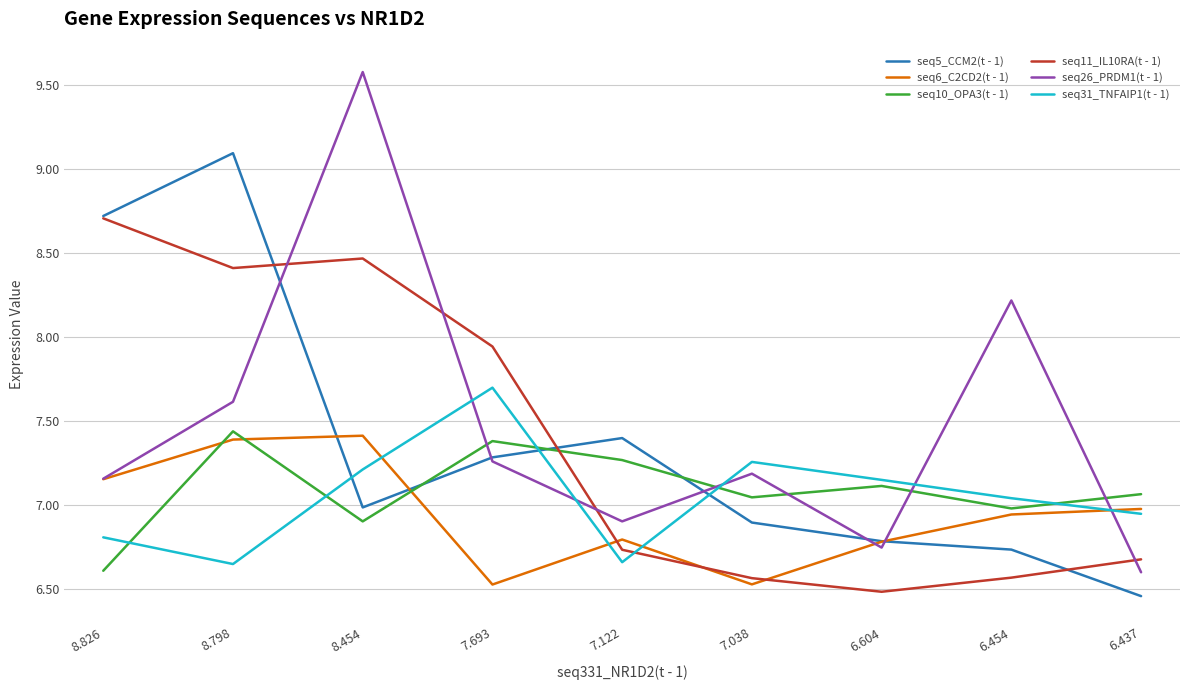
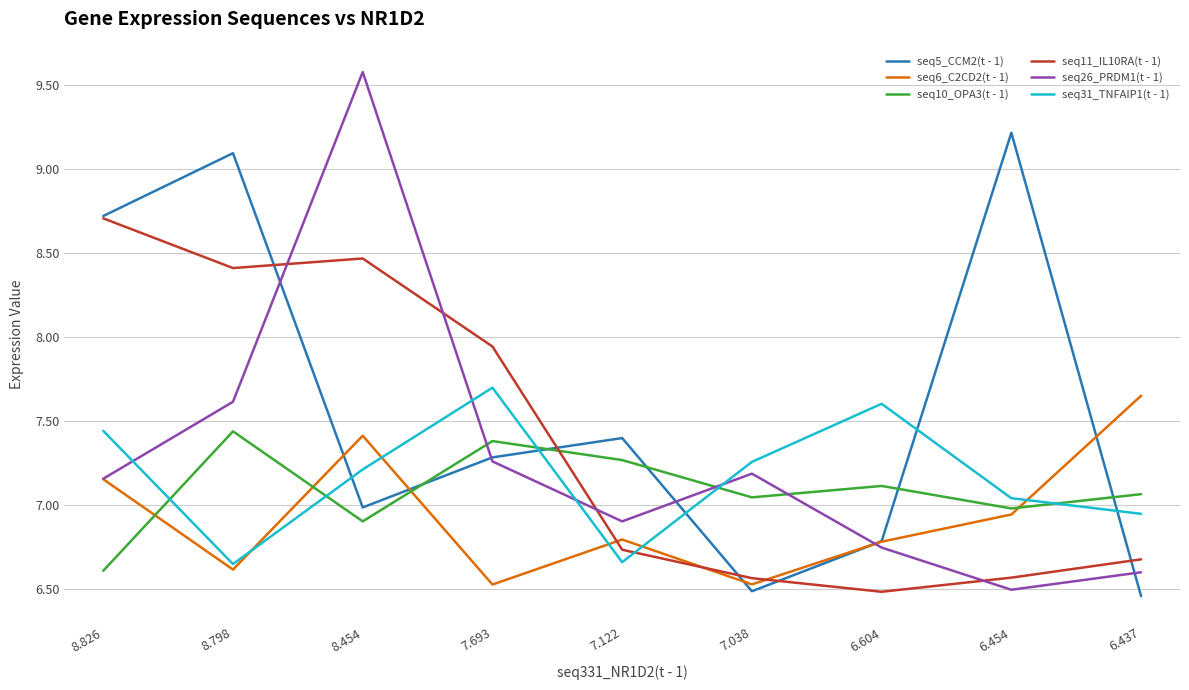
seq31_TNFAIP1(t - 1), 8.826: 6.81 -> 7.44
seq6_C2CD2(t - 1), 8.798: 7.39 -> 6.62
seq5_CCM2(t - 1), 7.038: 6.90 -> 6.49
seq31_TNFAIP1(t - 1), 6.604: 7.15 -> 7.60
seq5_CCM2(t - 1), 6.454: 6.73 -> 9.22
seq26_PRDM1(t - 1), 6.454: 8.22 -> 6.50
seq6_C2CD2(t - 1), 6.437: 6.98 -> 7.65
